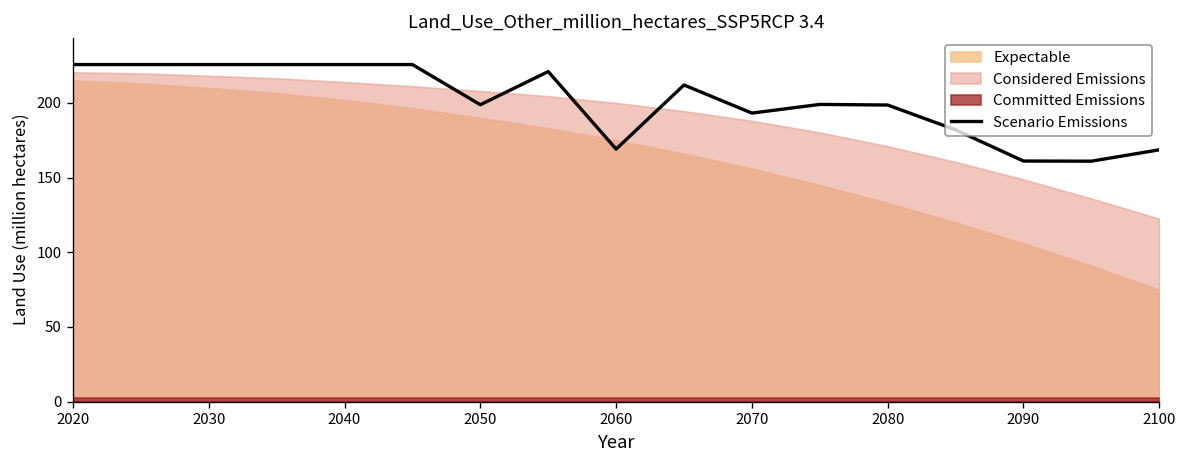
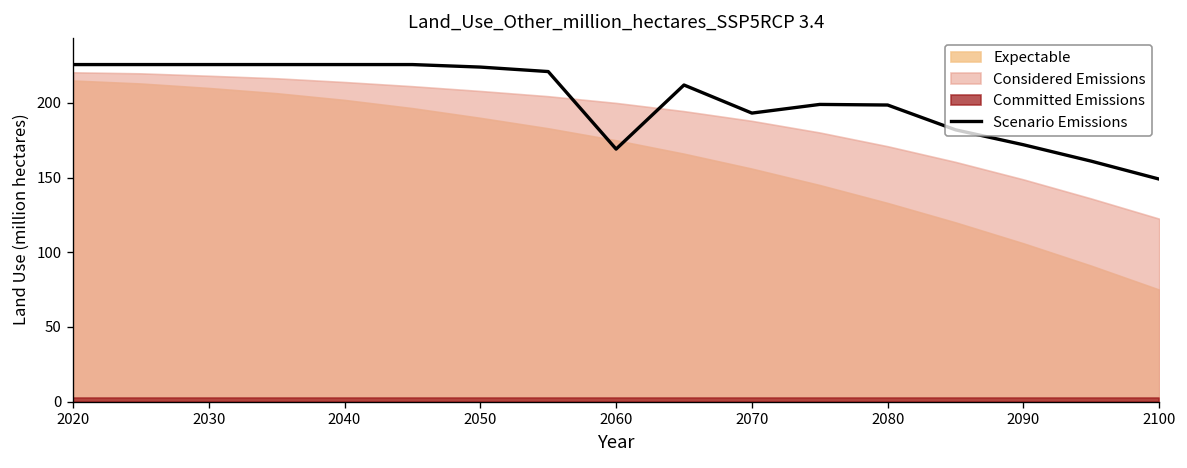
Scenario Emissions, 2050: 199 -> 224
Scenario Emissions, 2090: 161 -> 172
Scenario Emissions, 2100: 169 -> 149
